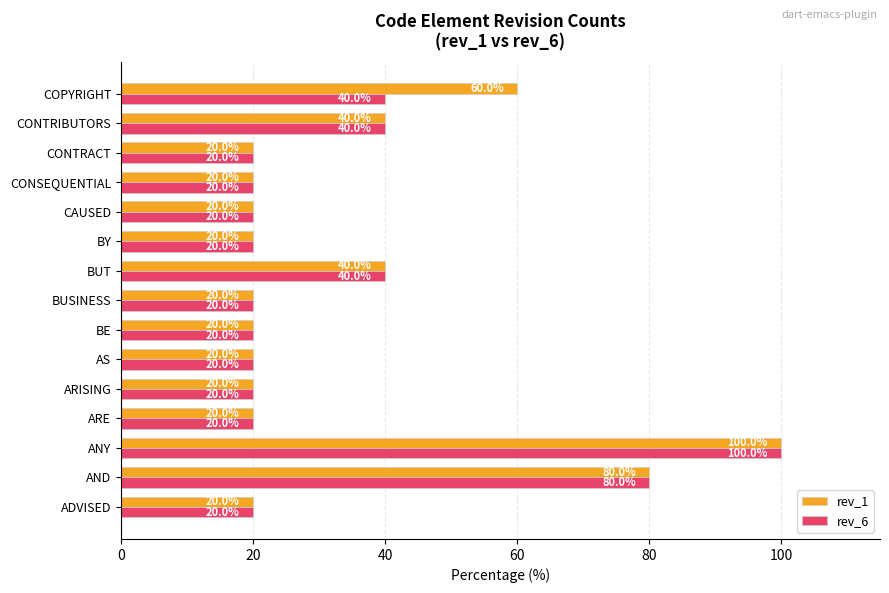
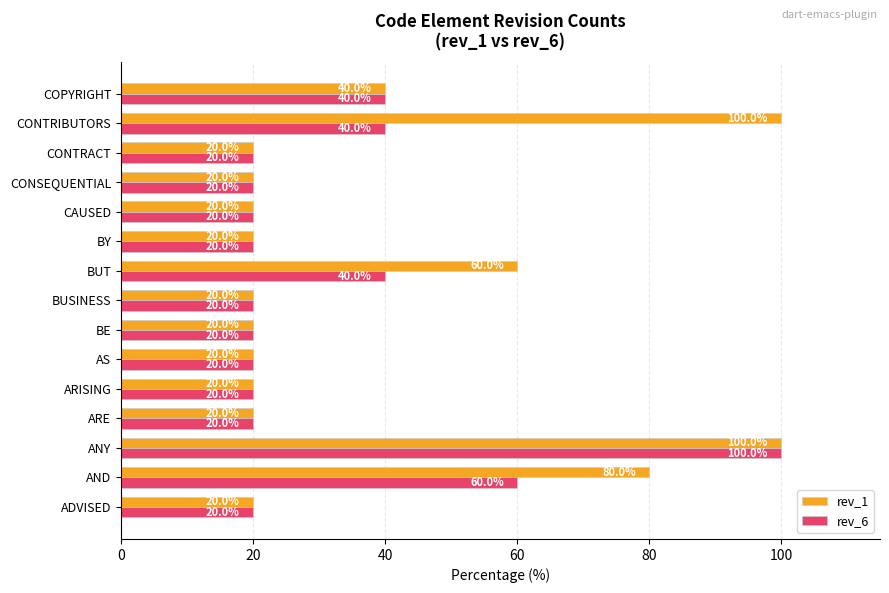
rev_1, COPYRIGHT: 60.0% -> 40.0%
rev_1, CONTRIBUTORS: 40.0% -> 100.0%
rev_1, BUT: 40.0% -> 60.0%
rev_6, AND: 80.0% -> 60.0%
